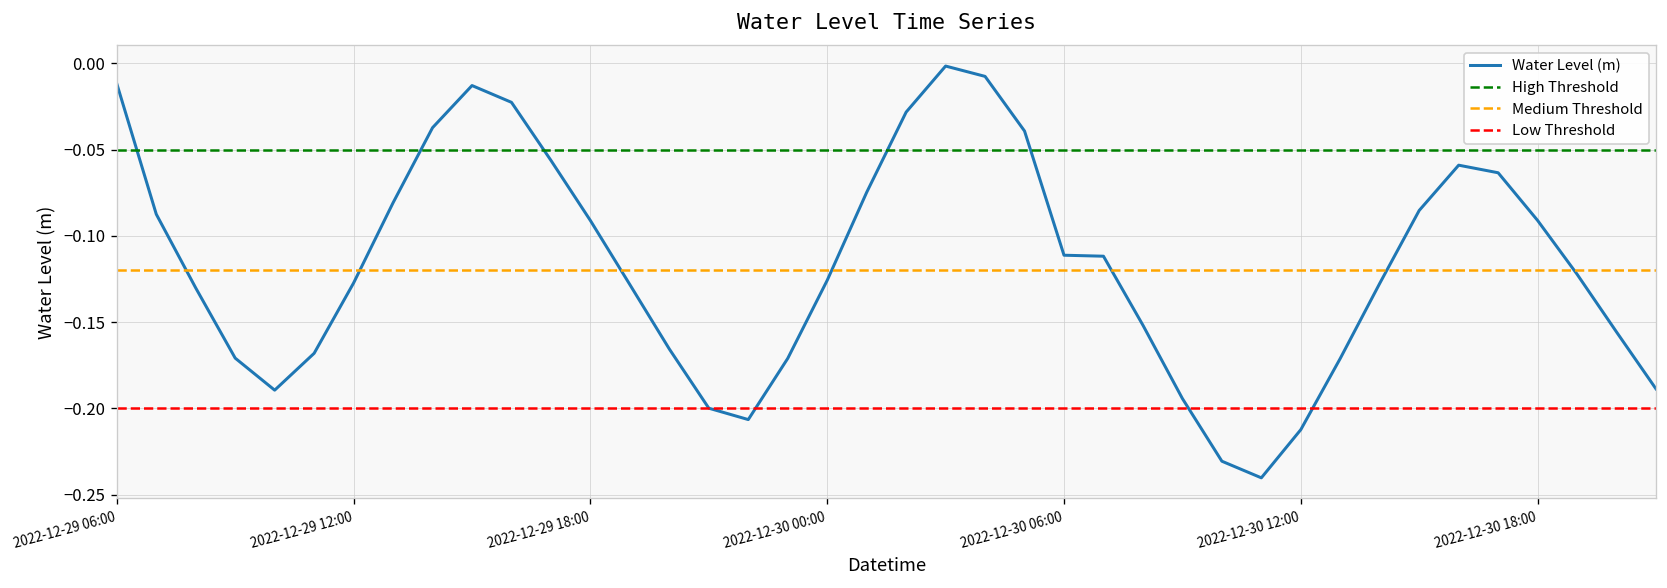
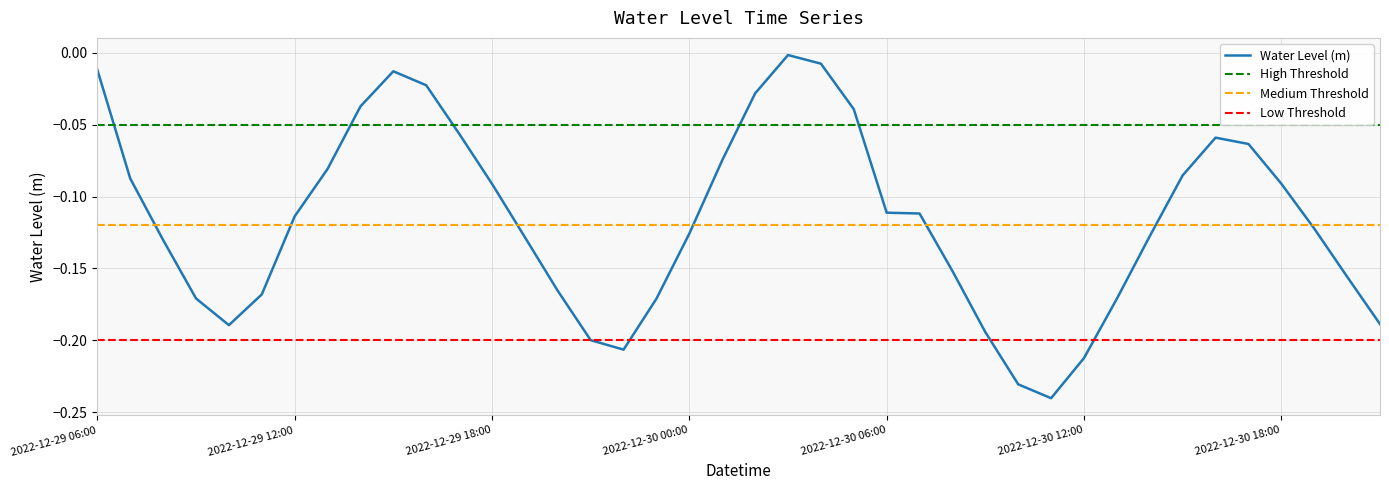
2022-12-29 12:00: -0.127 -> -0.114
